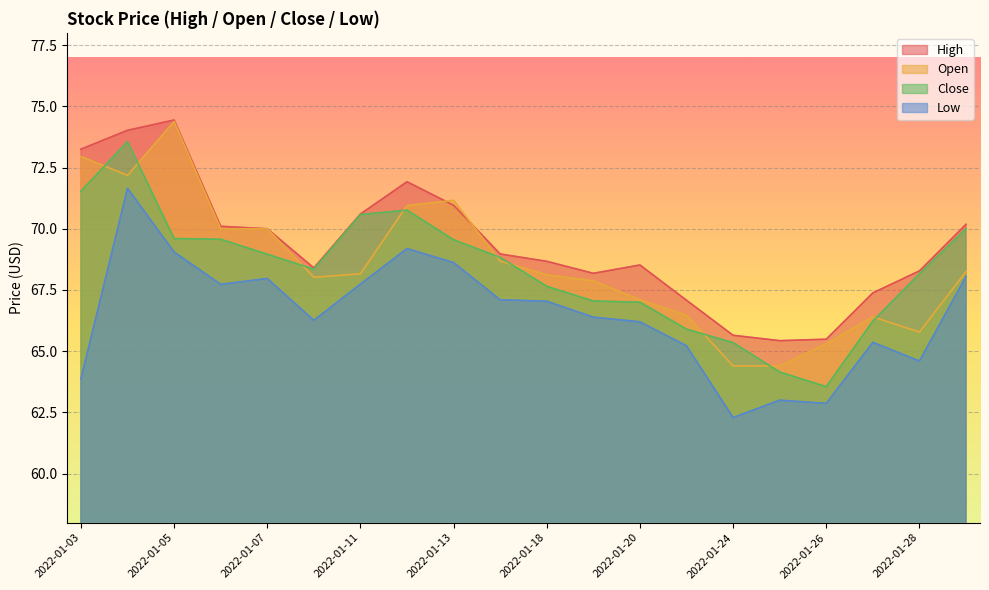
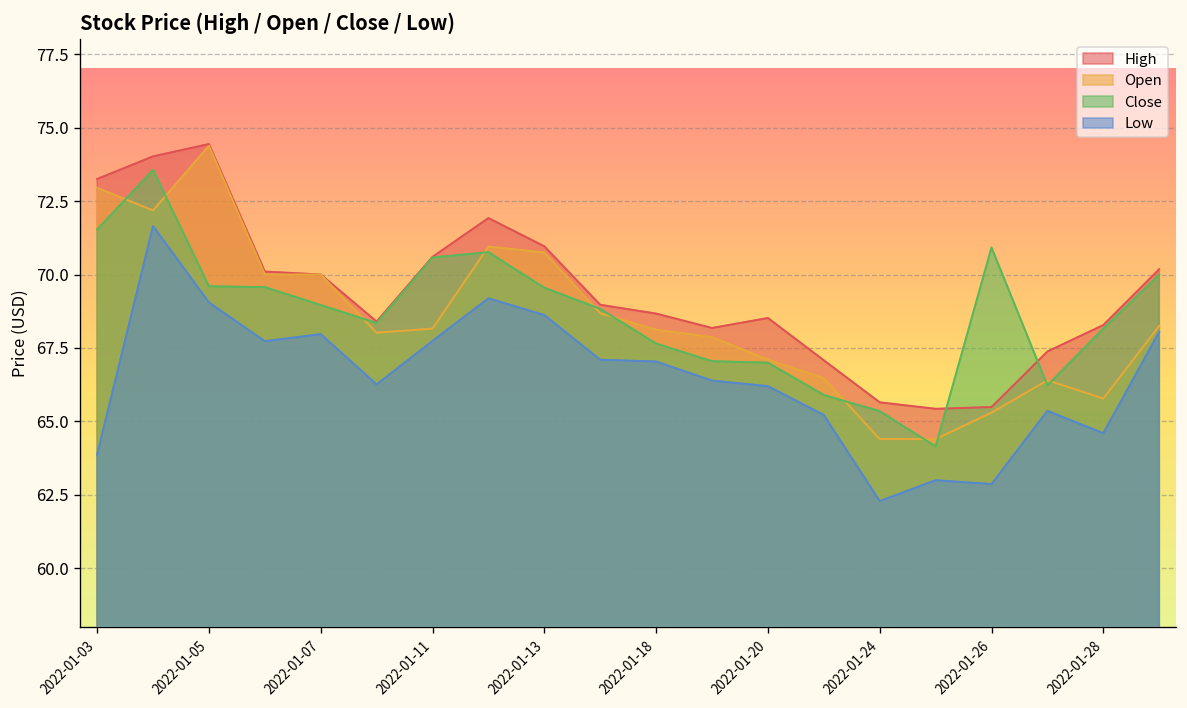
Open, 2022-01-13: 71.2 -> 70.8
Close, 2022-01-26: 63.6 -> 70.9
